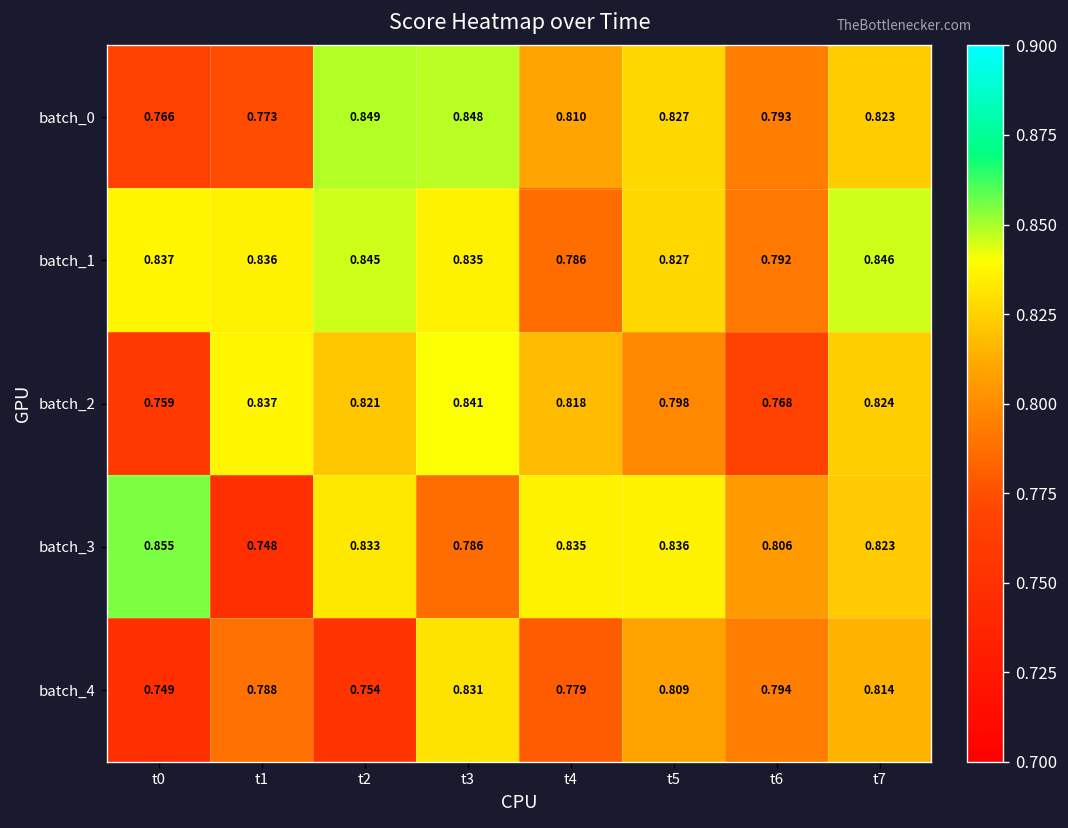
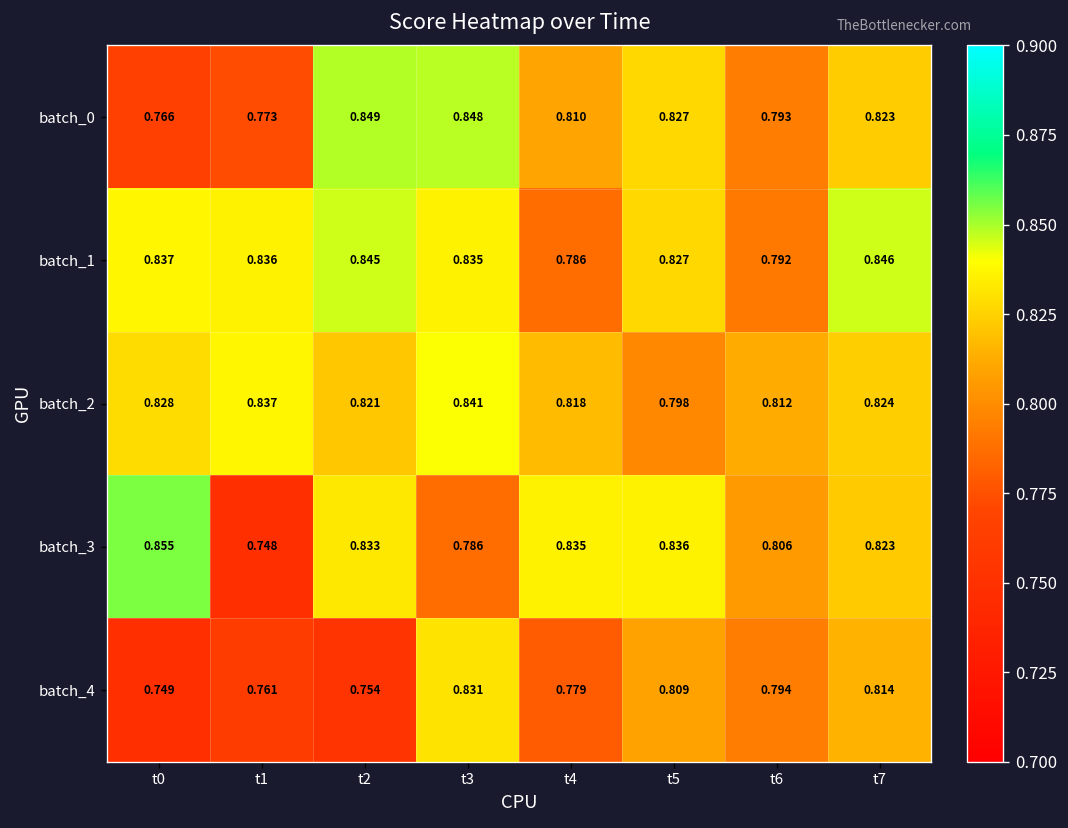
batch_2, t0: 0.759 -> 0.828
batch_2, t6: 0.768 -> 0.812
batch_4, t1: 0.788 -> 0.761
